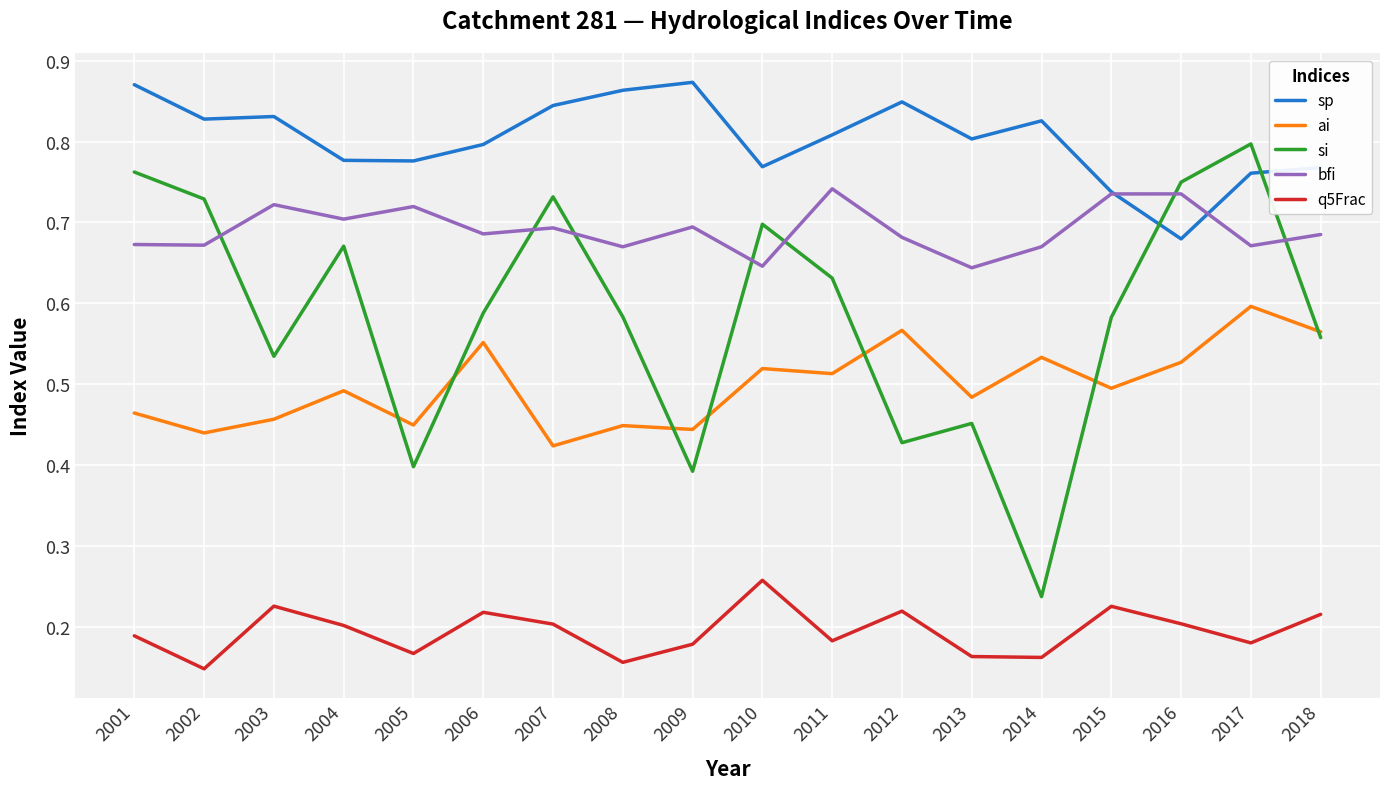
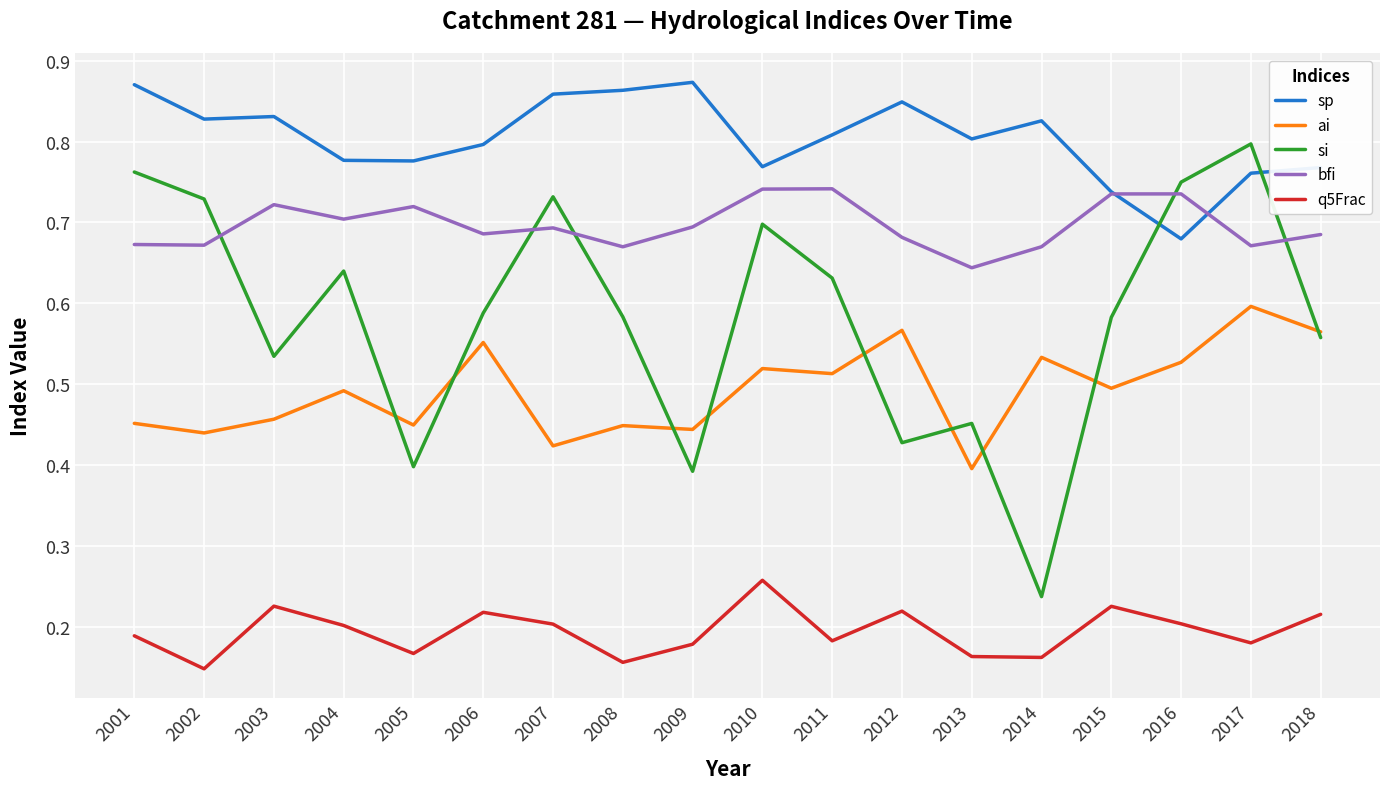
ai, 2001: 0.46 -> 0.45
si, 2004: 0.67 -> 0.64
sp, 2007: 0.84 -> 0.86
bfi, 2010: 0.65 -> 0.74
ai, 2013: 0.48 -> 0.40
